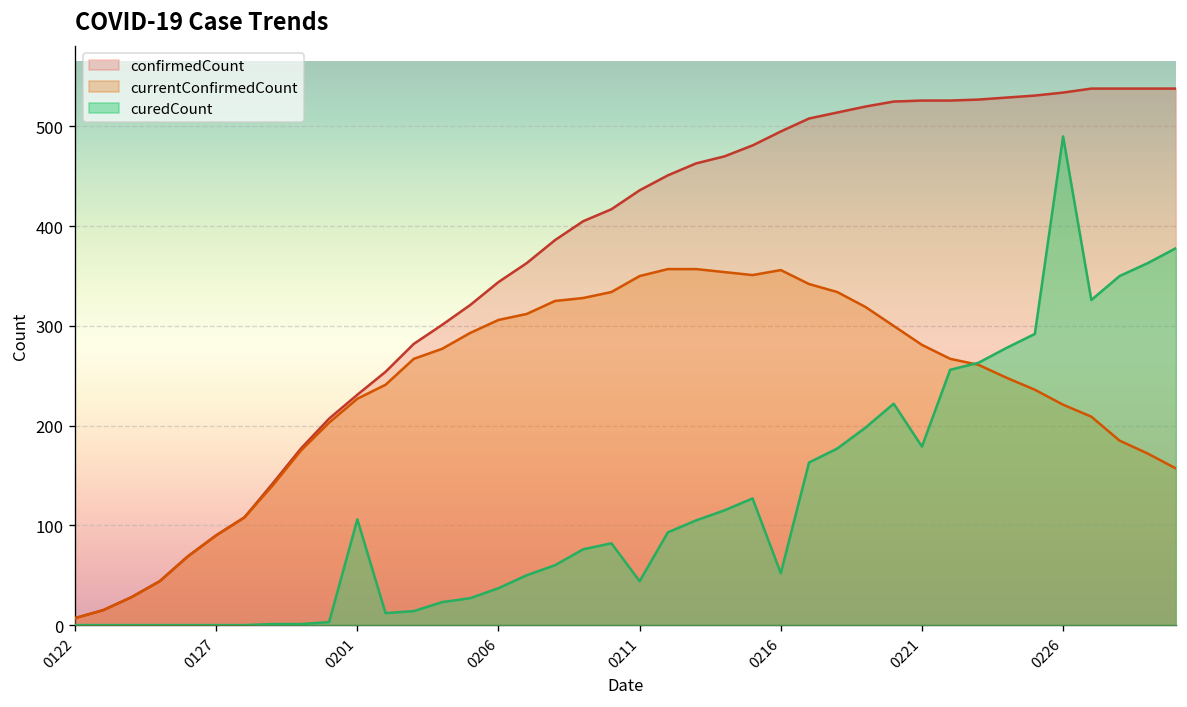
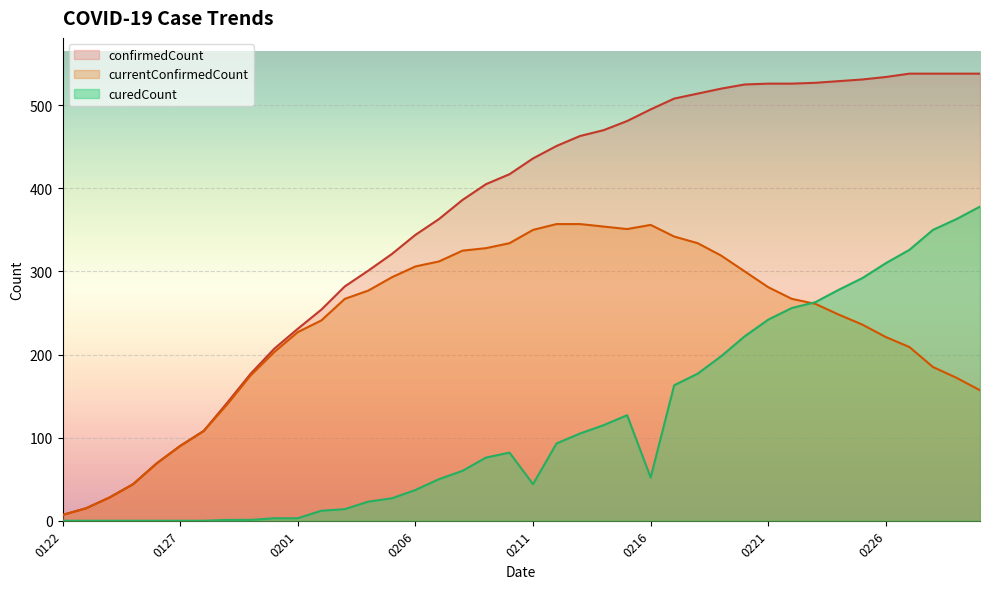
curedCount, 0201: 110 -> 0
curedCount, 0221: 180 -> 240
curedCount, 0226: 490 -> 310
